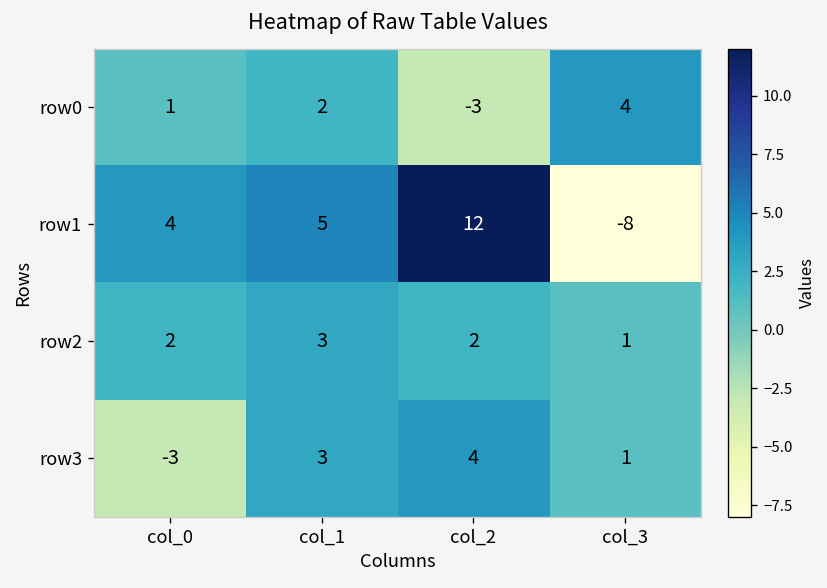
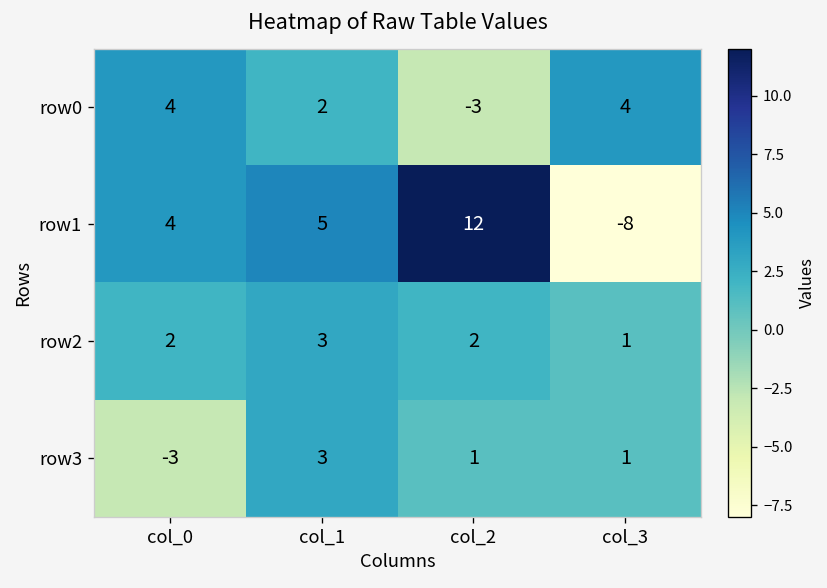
row0, col_0: 1 -> 4
row3, col_2: 4 -> 1
